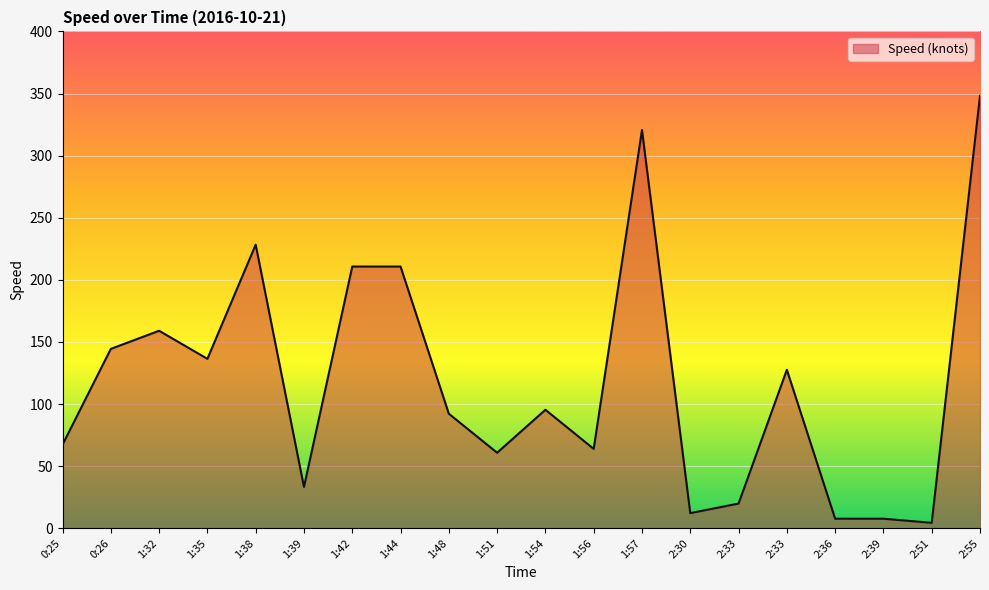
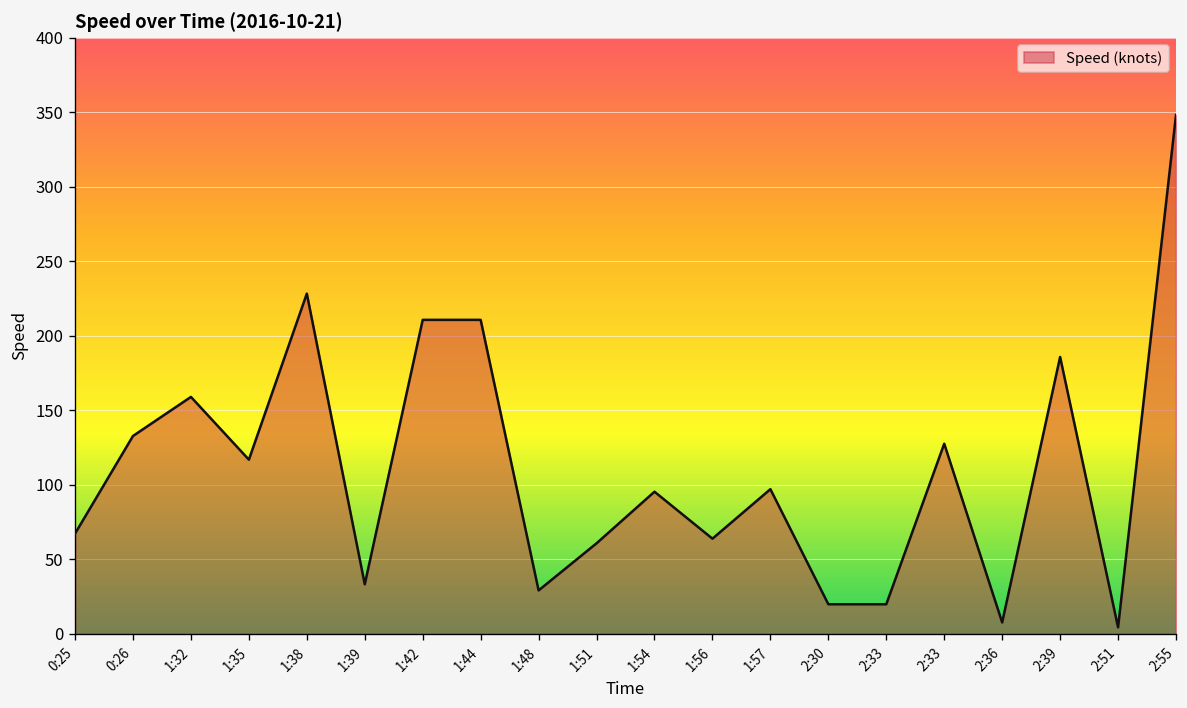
0:26: 144 -> 133
1:35: 136 -> 117
1:48: 92 -> 29
1:57: 321 -> 97
2:30: 12 -> 20
2:39: 8 -> 186
